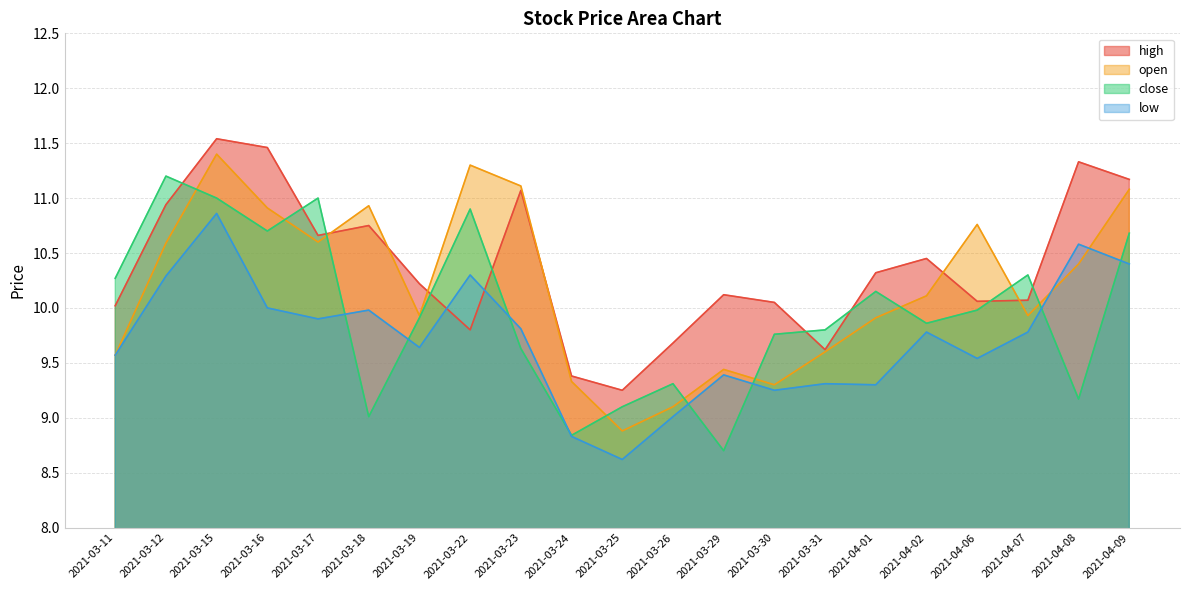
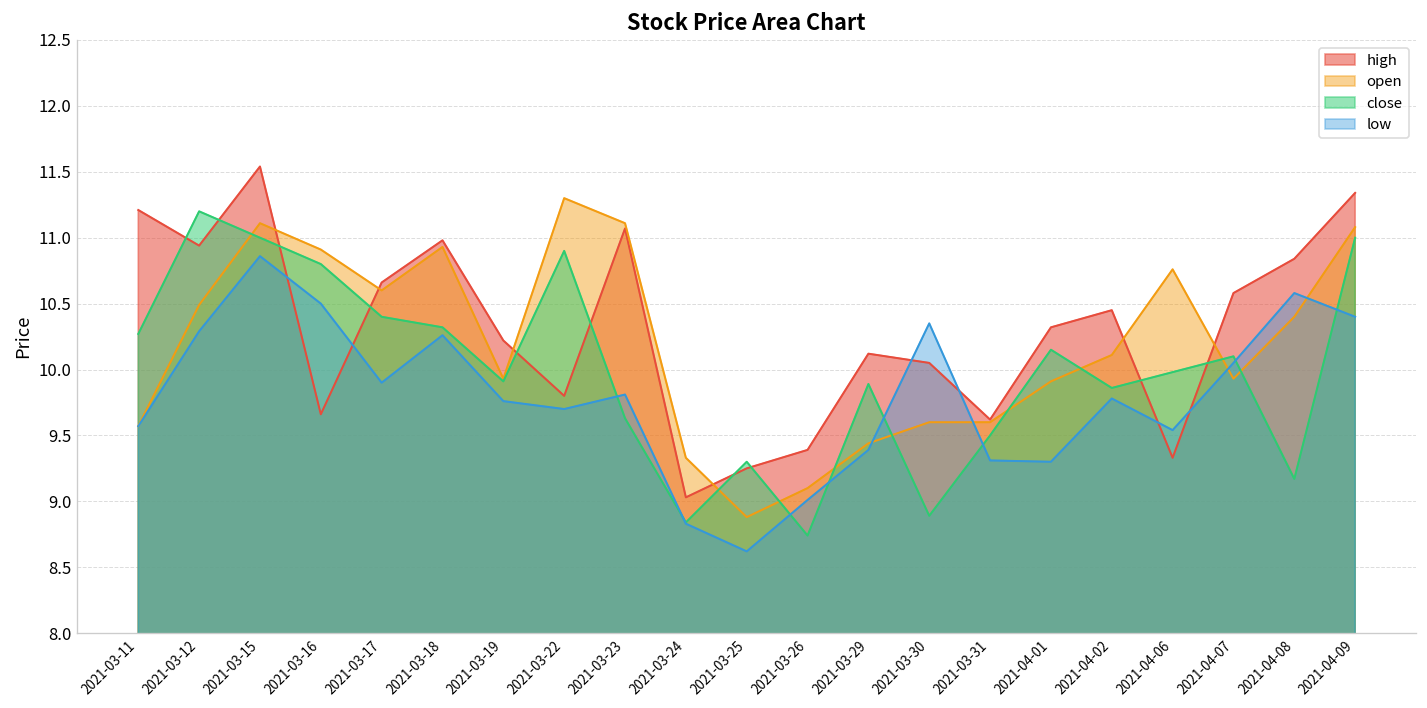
high, 2021-03-11: 10.02 -> 11.21
open, 2021-03-12: 10.59 -> 10.49
open, 2021-03-15: 11.40 -> 11.11
high, 2021-03-16: 11.46 -> 9.66
close, 2021-03-16: 10.7 -> 10.8
low, 2021-03-16: 10.0 -> 10.5
close, 2021-03-17: 11.0 -> 10.4
high, 2021-03-18: 10.75 -> 10.98
close, 2021-03-18: 9.01 -> 10.32
low, 2021-03-18: 9.98 -> 10.26
low, 2021-03-19: 9.64 -> 9.76
low, 2021-03-22: 10.3 -> 9.7
high, 2021-03-24: 9.38 -> 9.03
close, 2021-03-25: 9.1 -> 9.3
high, 2021-03-26: 9.68 -> 9.39
close, 2021-03-26: 9.31 -> 8.74
close, 2021-03-29: 8.70 -> 9.89
open, 2021-03-30: 9.3 -> 9.6
close, 2021-03-30: 9.76 -> 8.89
low, 2021-03-30: 9.25 -> 10.35
close, 2021-03-31: 9.8 -> 9.5
high, 2021-04-06: 10.06 -> 9.33
high, 2021-04-07: 10.07 -> 10.58
close, 2021-04-07: 10.3 -> 10.1
low, 2021-04-07: 9.78 -> 10.05
high, 2021-04-08: 11.33 -> 10.84
high, 2021-04-09: 11.17 -> 11.34
close, 2021-04-09: 10.68 -> 11.00
